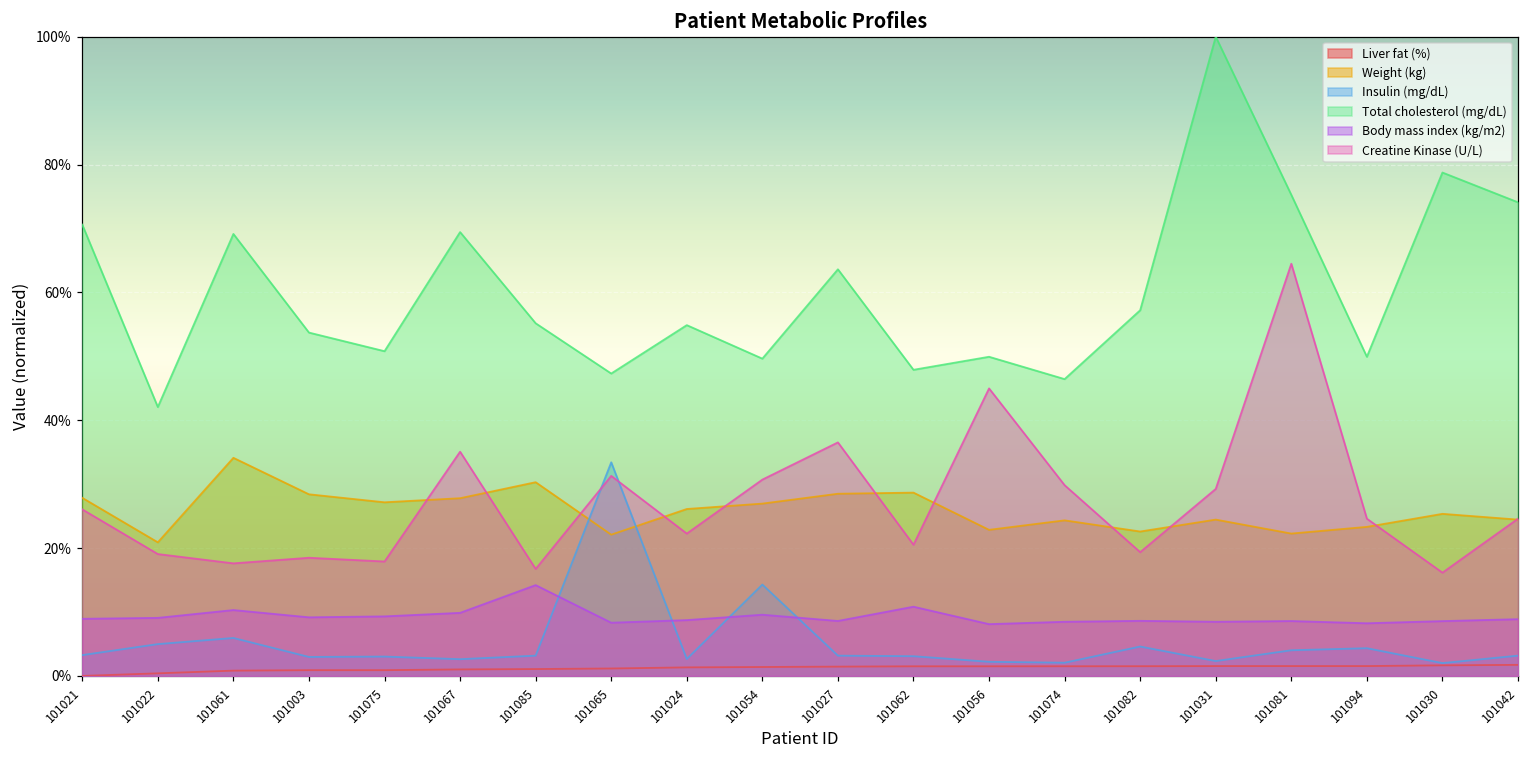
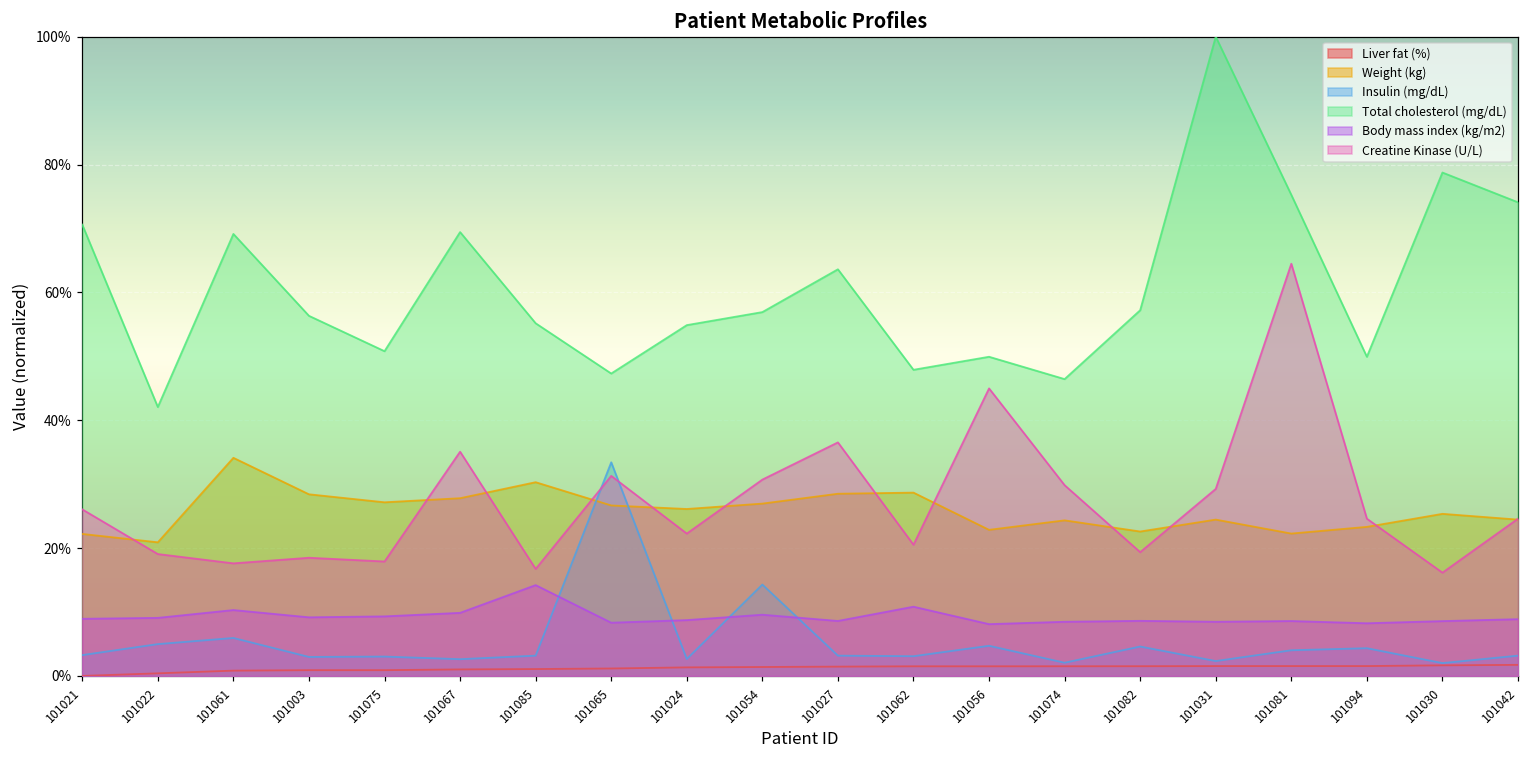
Weight (kg), 101021: 28% -> 22%
Total cholesterol (mg/dL), 101003: 54% -> 56%
Weight (kg), 101065: 22% -> 27%
Total cholesterol (mg/dL), 101054: 50% -> 57%
Insulin (mg/dL), 101056: 2% -> 5%
